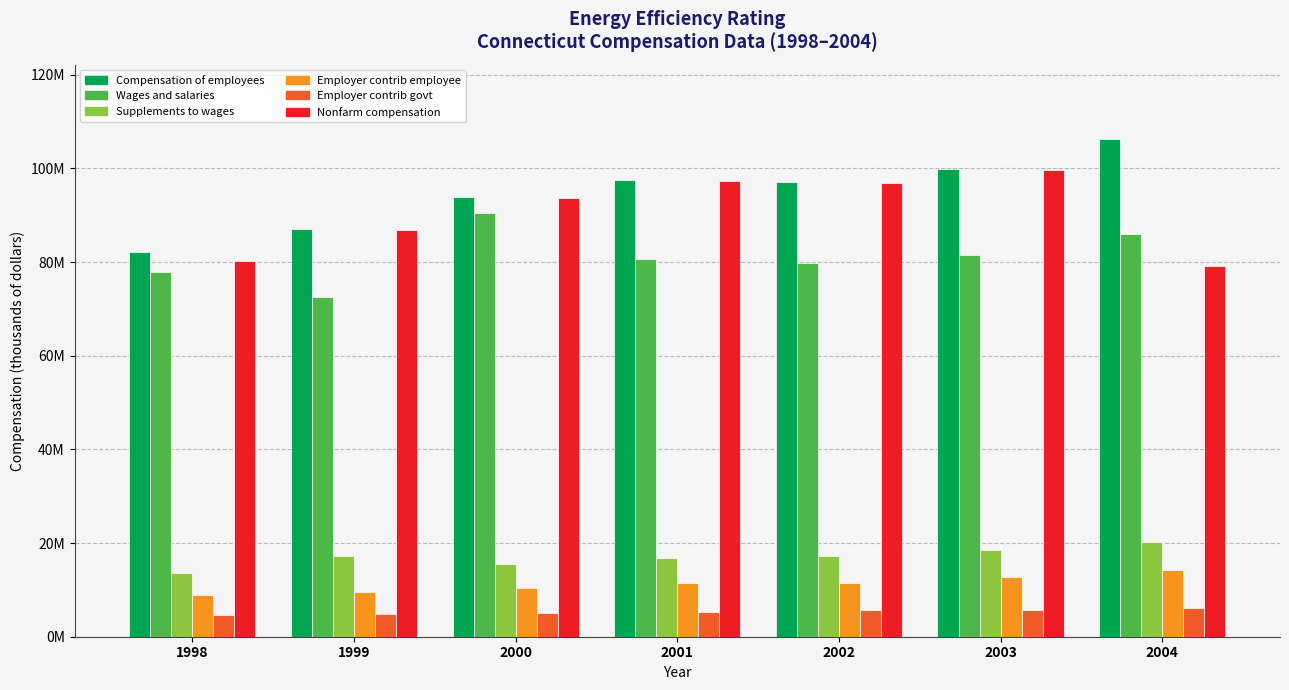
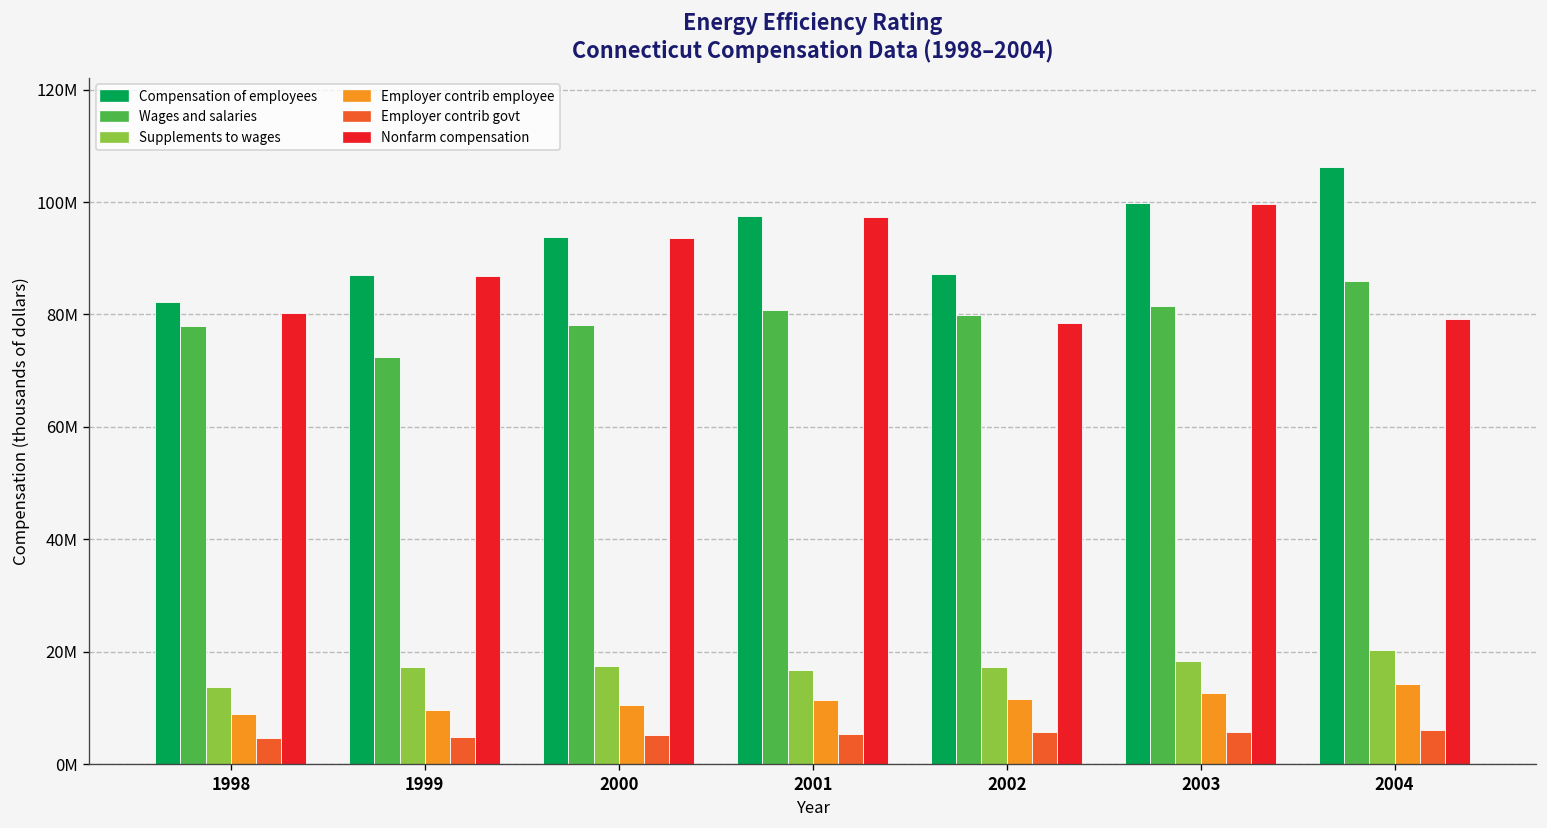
Wages and salaries, 2000: 91000000 -> 78000000
Supplements to wages, 2000: 16000000 -> 17000000
Compensation of employees, 2002: 97000000 -> 87000000
Nonfarm compensation, 2002: 97000000 -> 78000000
